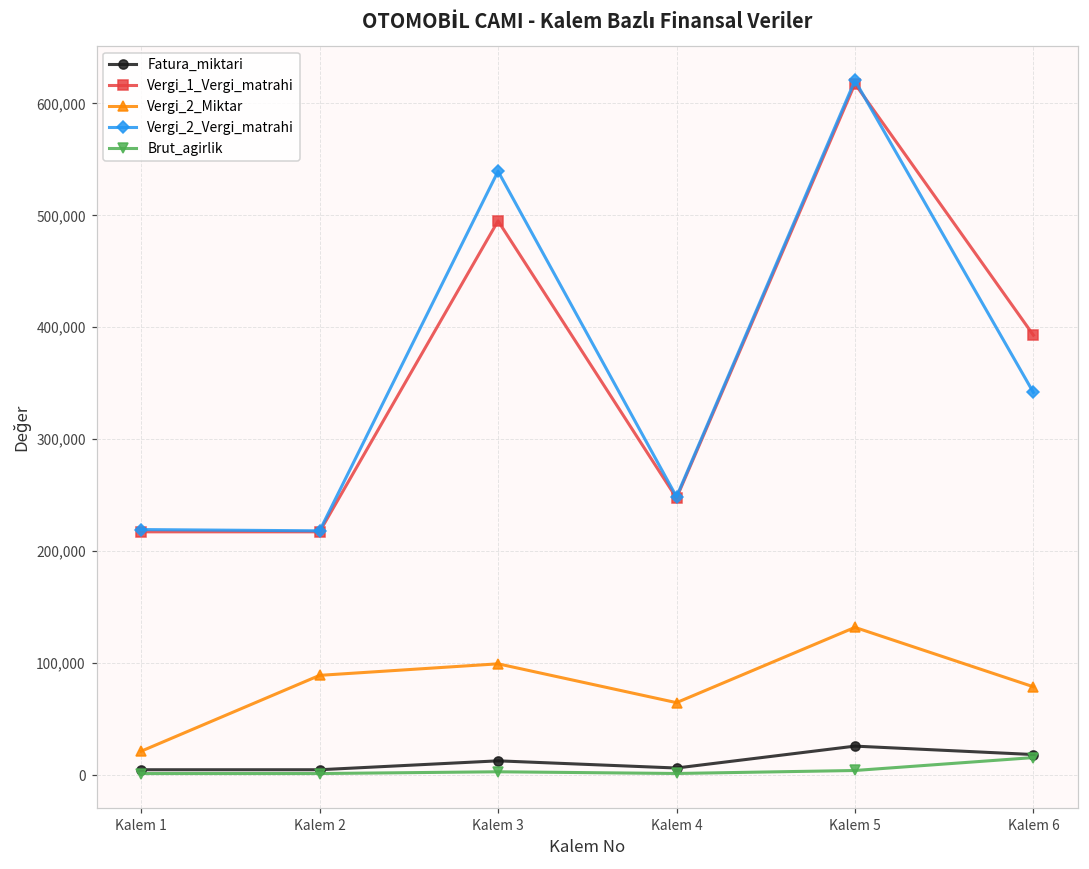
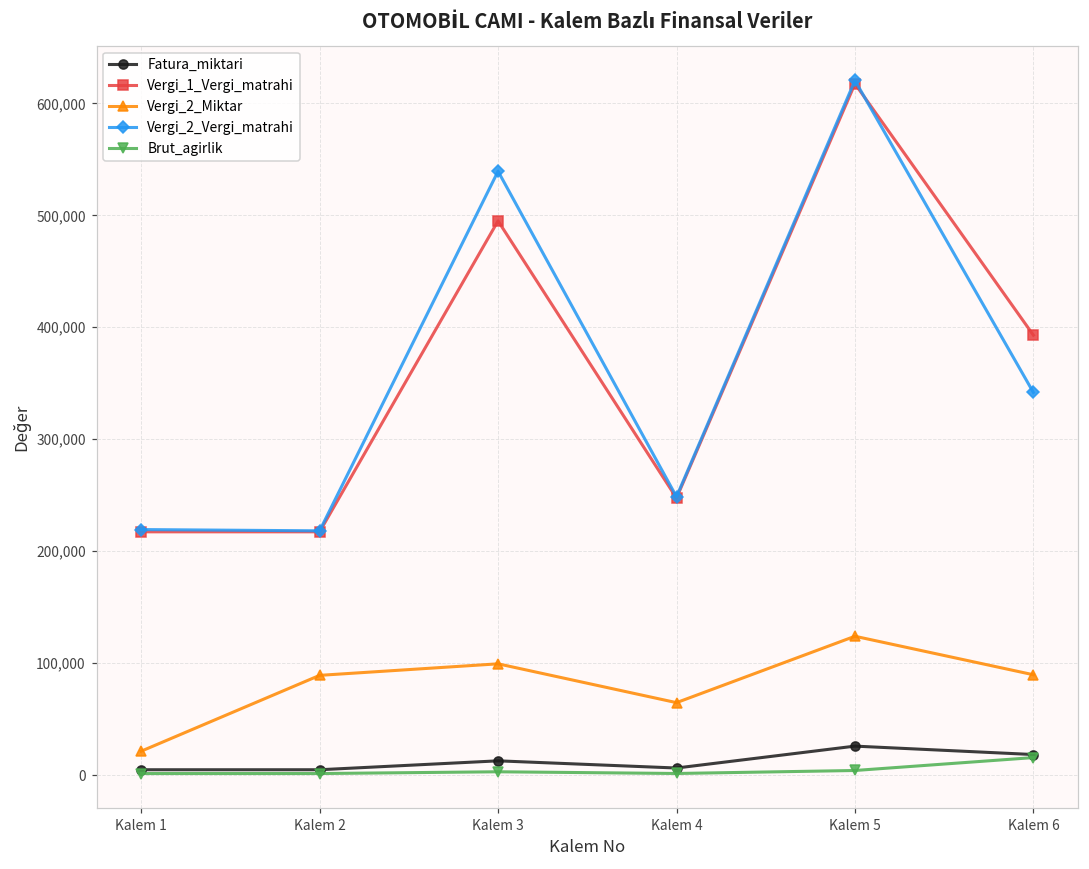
Vergi_2_Miktar, Kalem 5: 132,000 -> 124,000
Vergi_2_Miktar, Kalem 6: 79,000 -> 90,000
